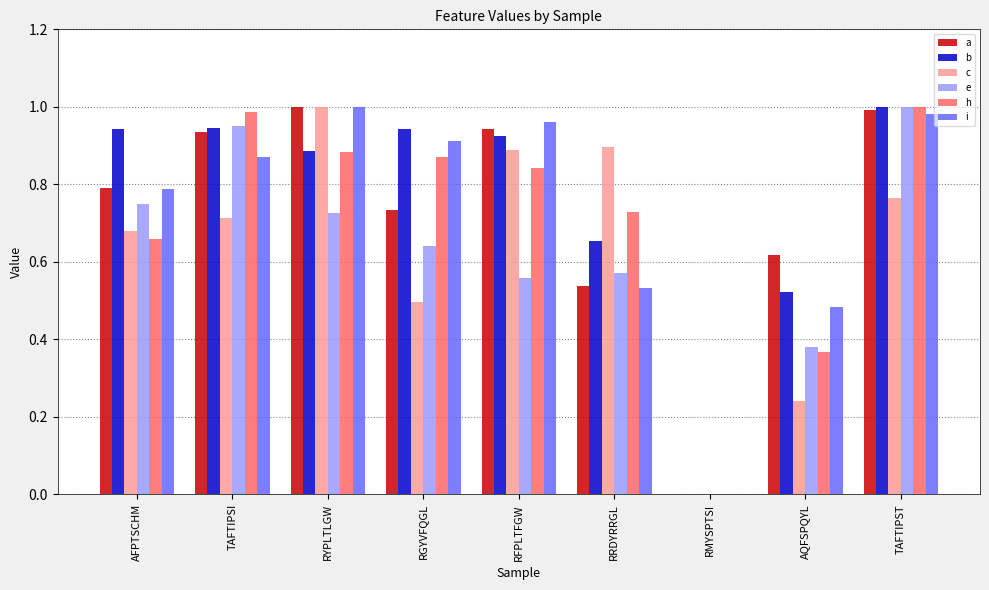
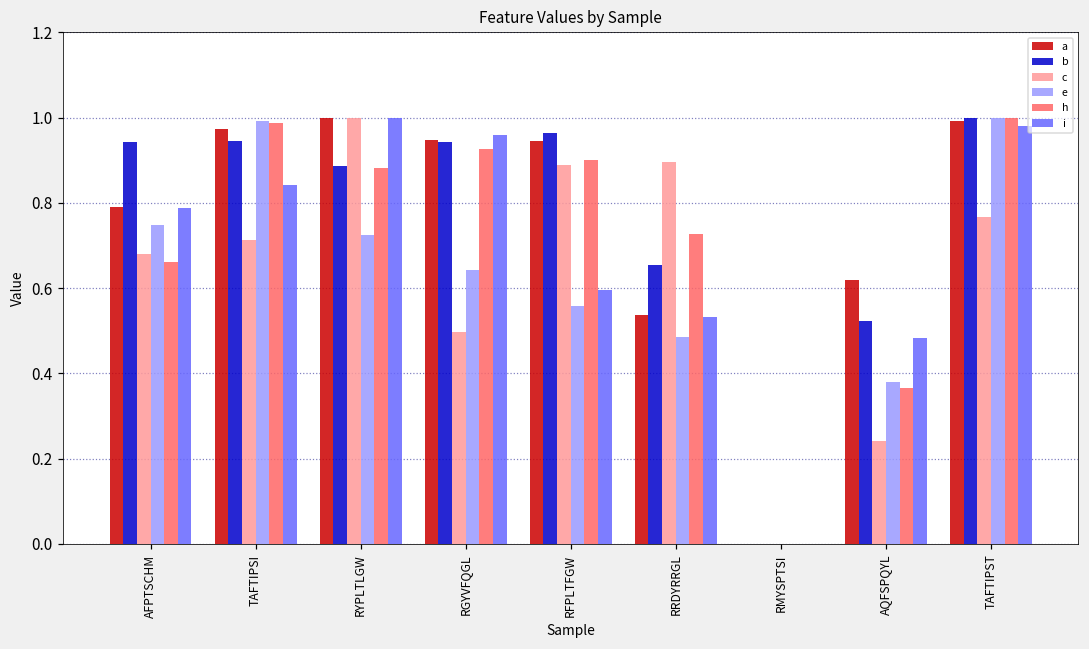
a, TAFTIPSI: 0.94 -> 0.97
e, TAFTIPSI: 0.95 -> 0.99
i, TAFTIPSI: 0.87 -> 0.84
a, RGYVFQGL: 0.73 -> 0.95
h, RGYVFQGL: 0.87 -> 0.93
i, RGYVFQGL: 0.91 -> 0.96
b, RFPLTFGW: 0.93 -> 0.96
h, RFPLTFGW: 0.84 -> 0.90
i, RFPLTFGW: 0.96 -> 0.60
e, RRDYRRGL: 0.57 -> 0.49
